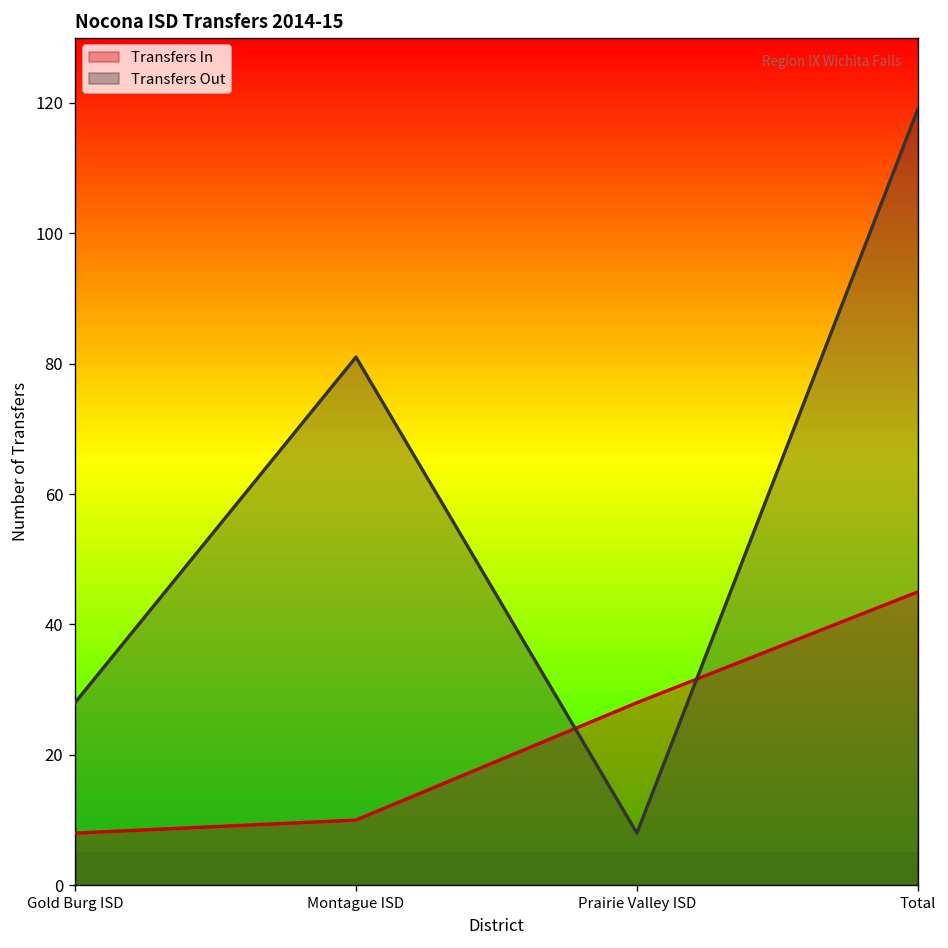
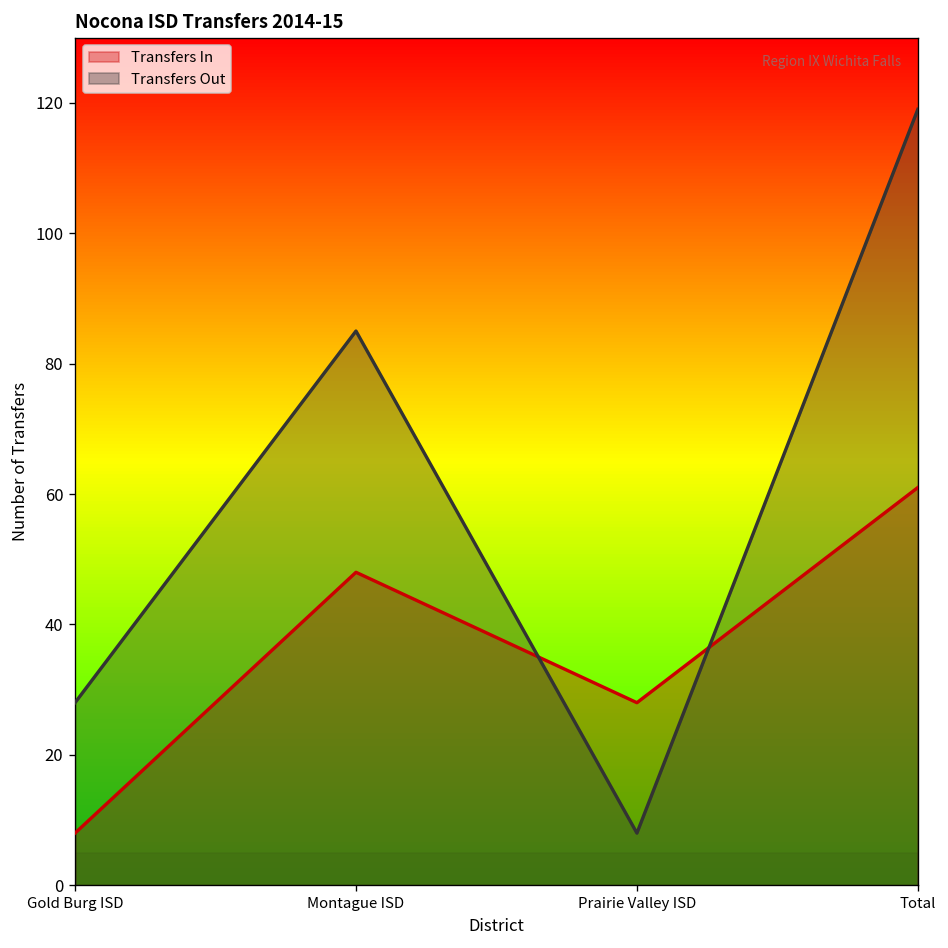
Transfers In, Montague ISD: 10 -> 48
Transfers Out, Montague ISD: 81 -> 85
Transfers In, Total: 45 -> 61
